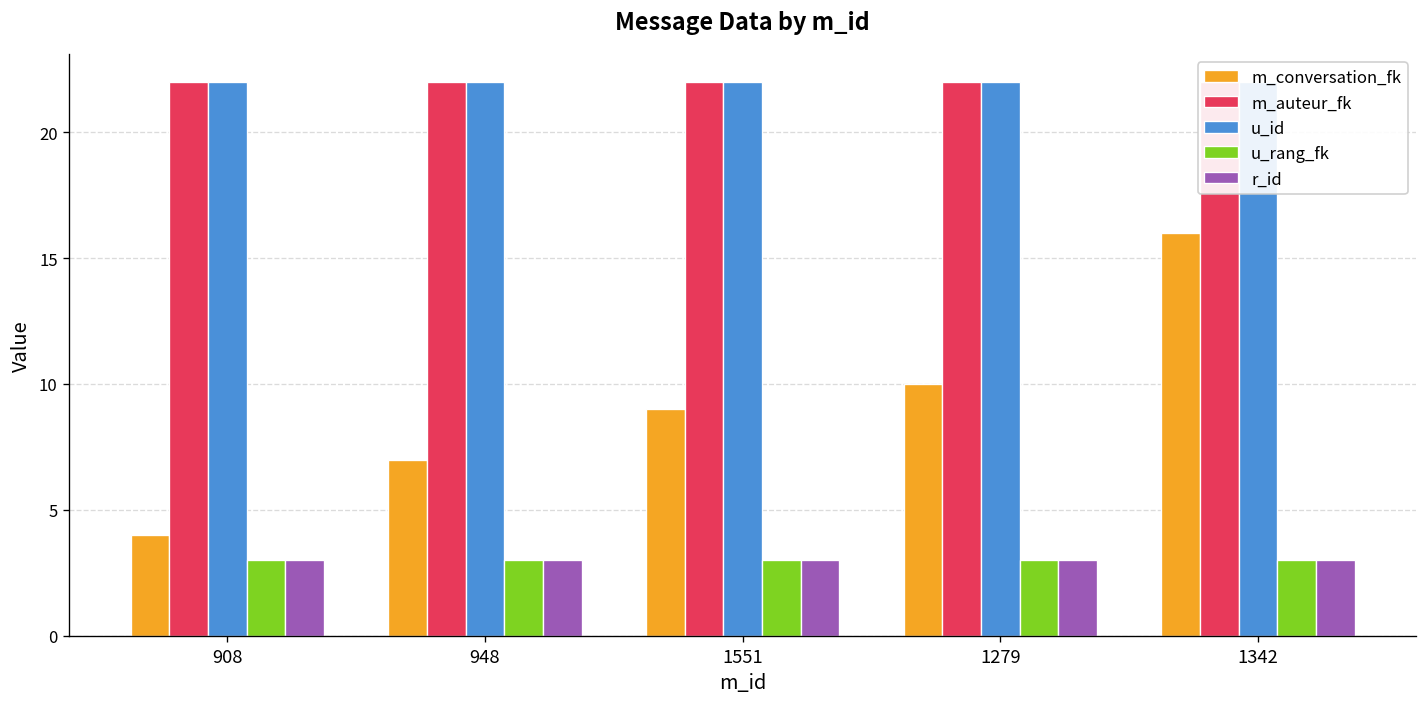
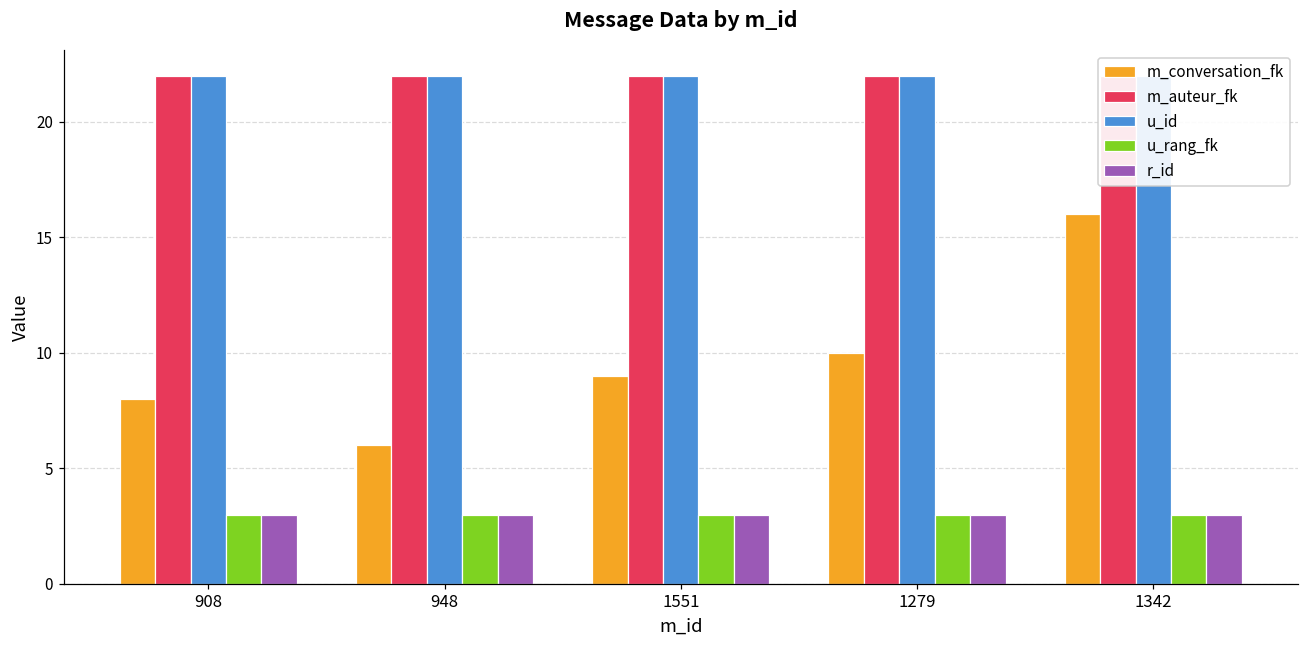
m_conversation_fk, 908: 4 -> 8
m_conversation_fk, 948: 7 -> 6
